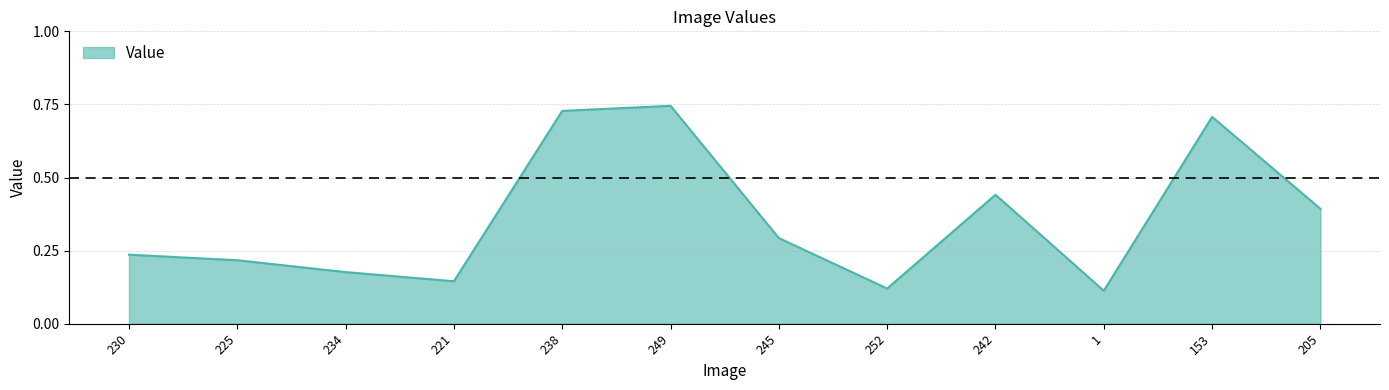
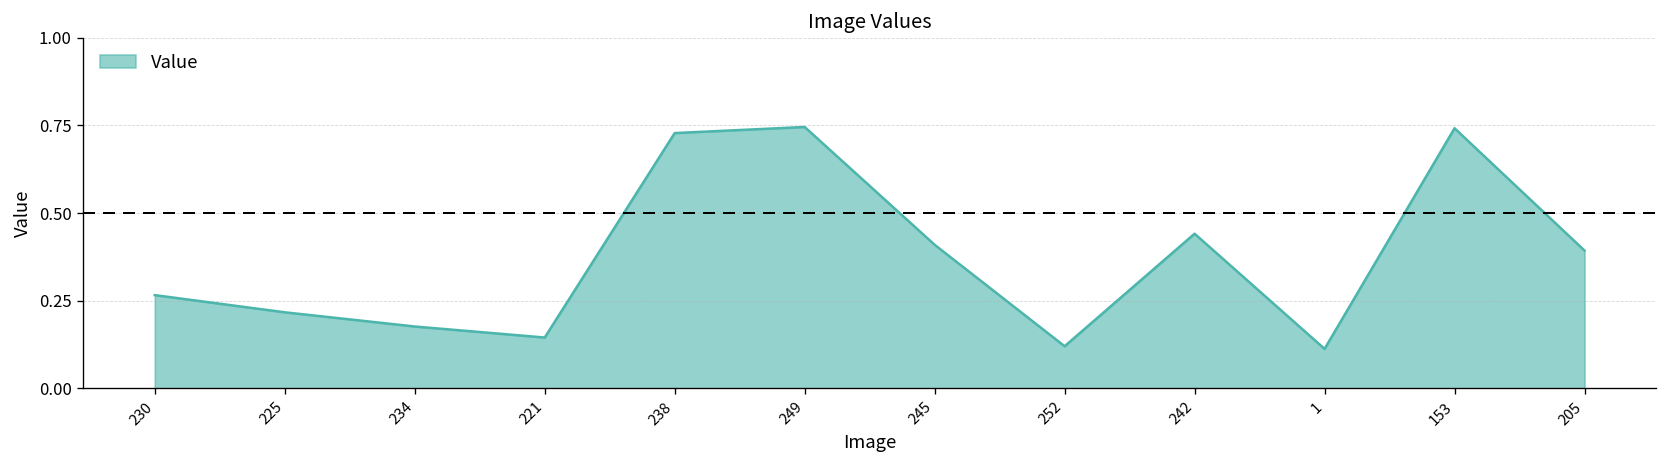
230: 0.24 -> 0.27
245: 0.29 -> 0.41
153: 0.71 -> 0.74
